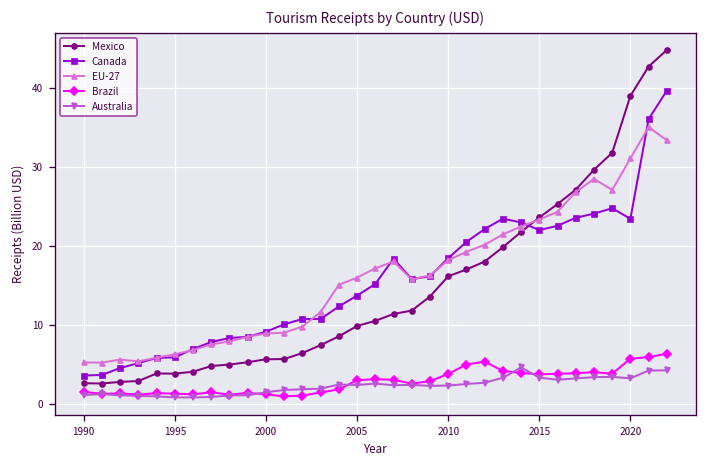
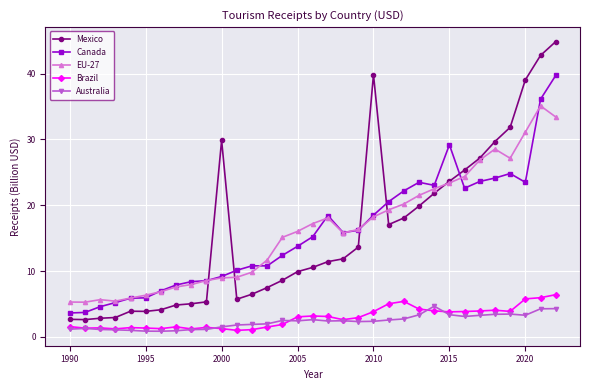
Mexico, 2000: 6 -> 30
Mexico, 2010: 16 -> 40
Canada, 2015: 22 -> 29
